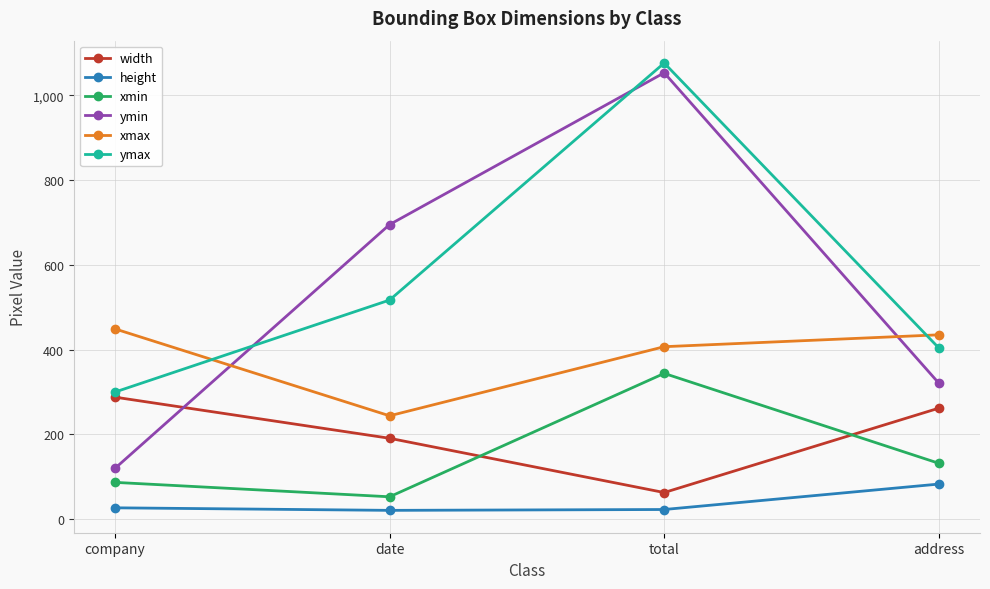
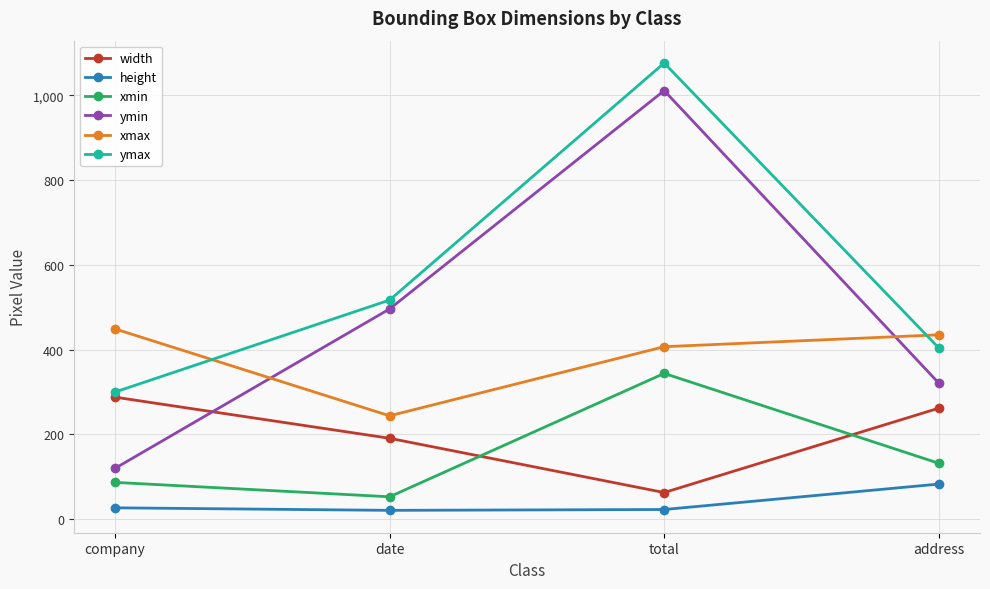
ymin, date: 700 -> 500
ymin, total: 1,050 -> 1,010
